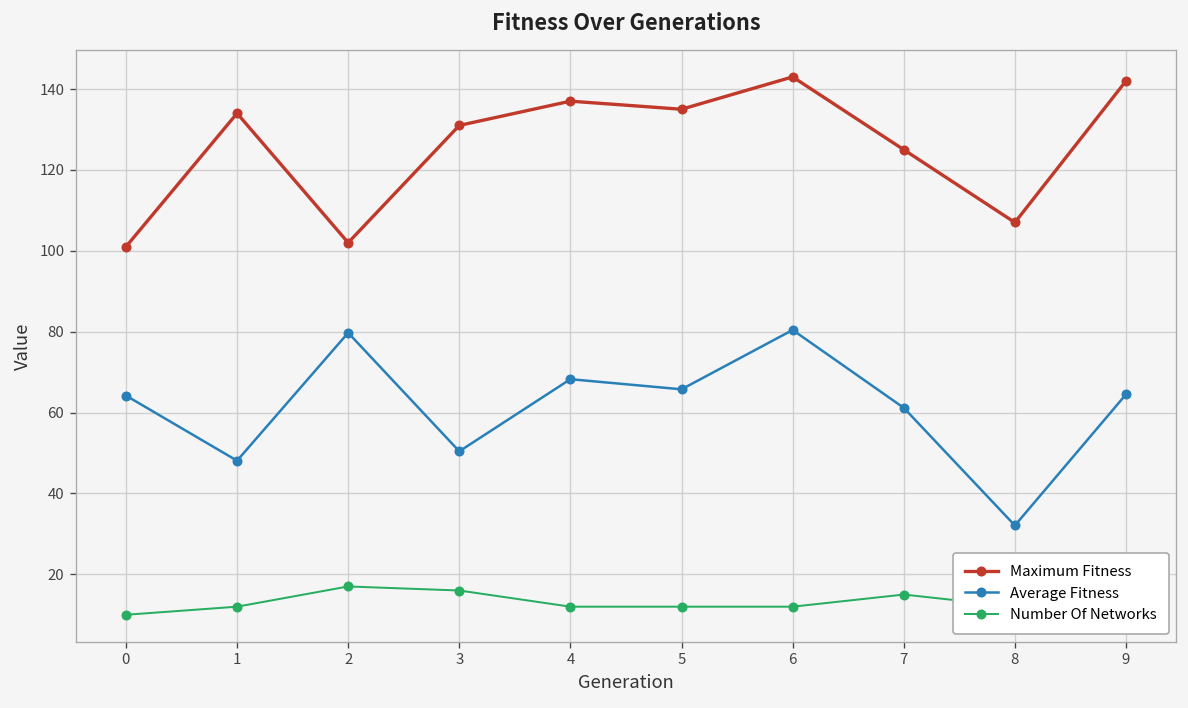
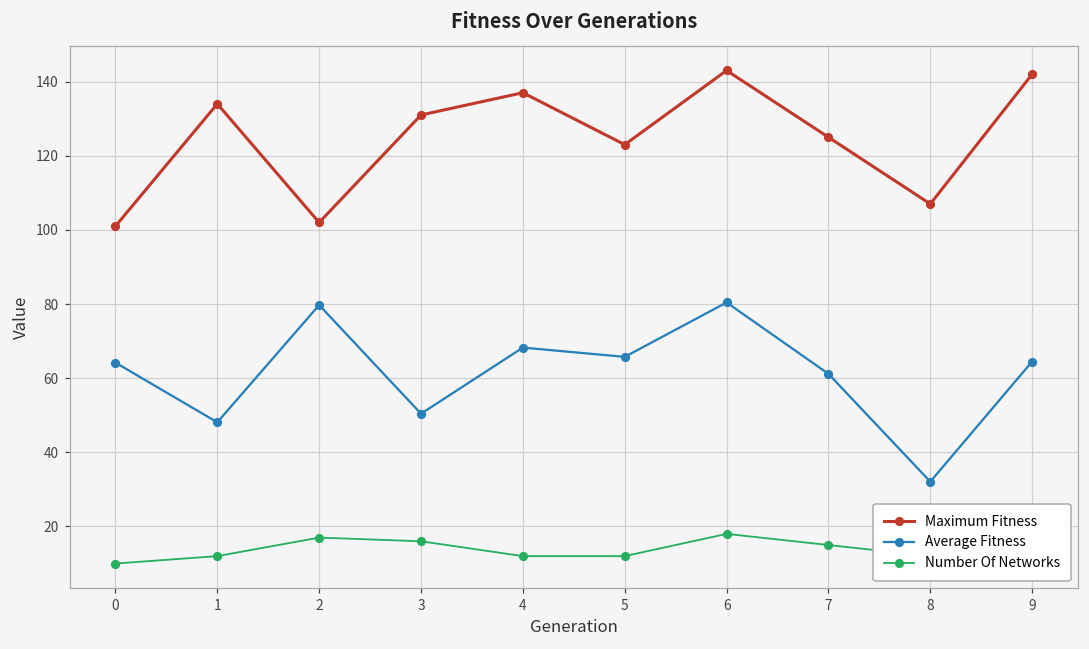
Maximum Fitness, 5: 135 -> 123
Number Of Networks, 6: 12 -> 18
